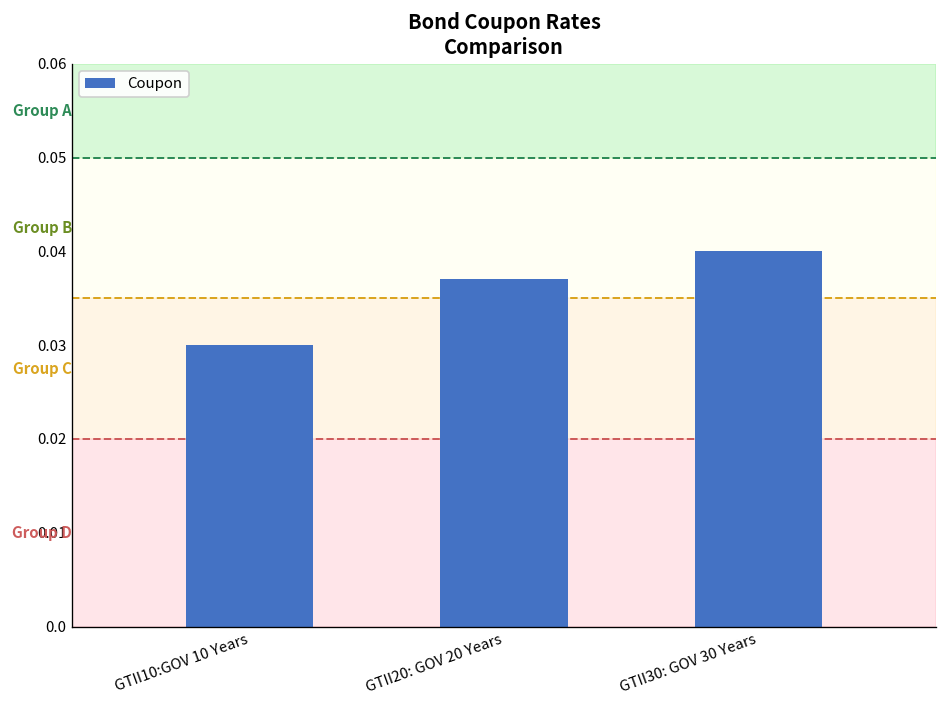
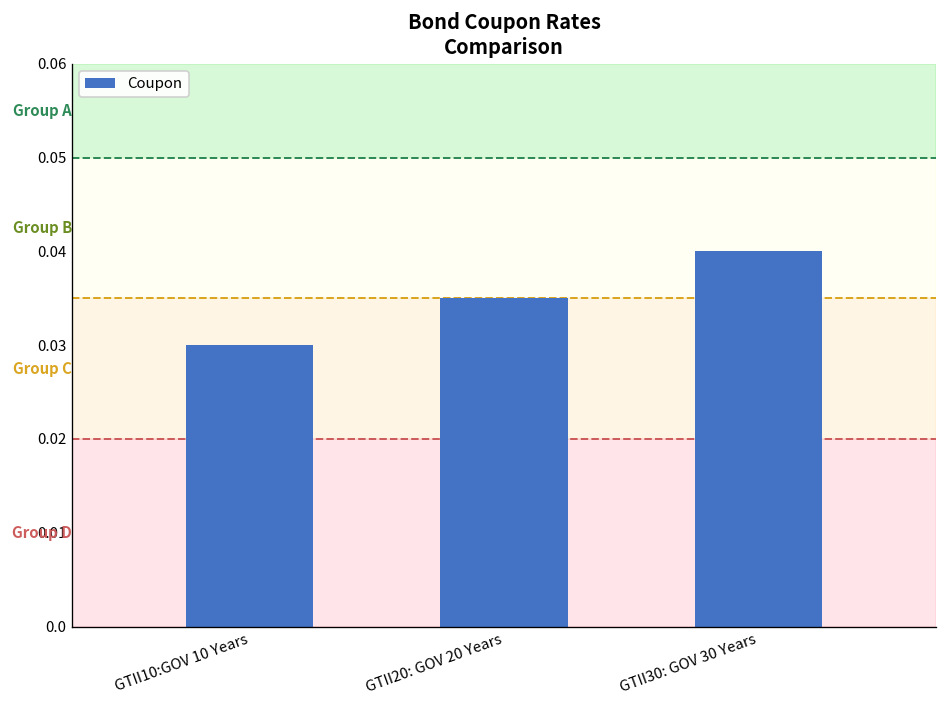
GTII20: GOV 20 Years: 0.037 -> 0.035
